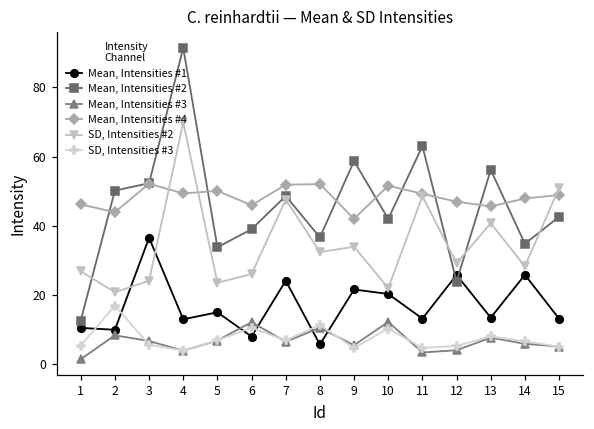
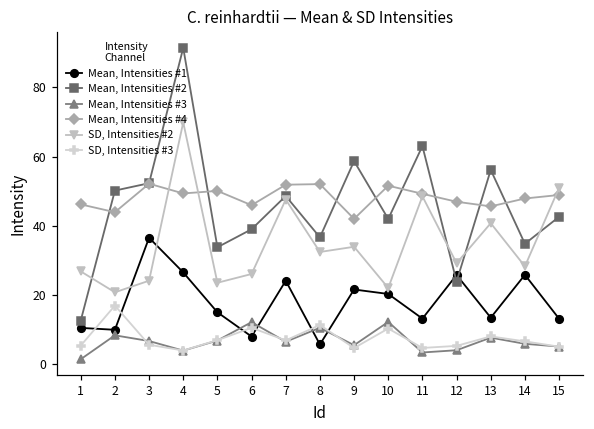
Mean, Intensities #1, 4: 13 -> 27
